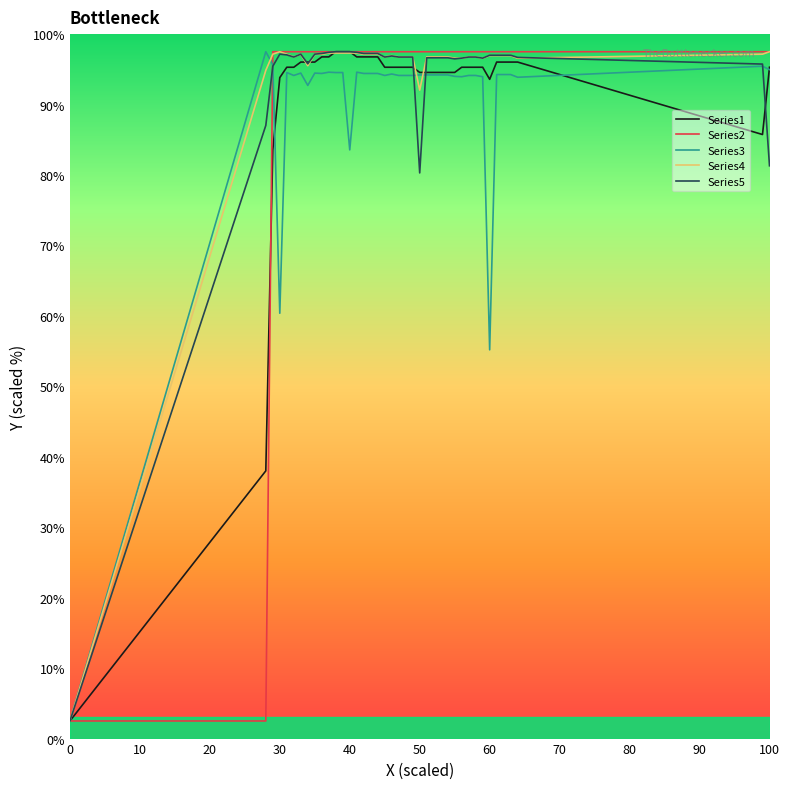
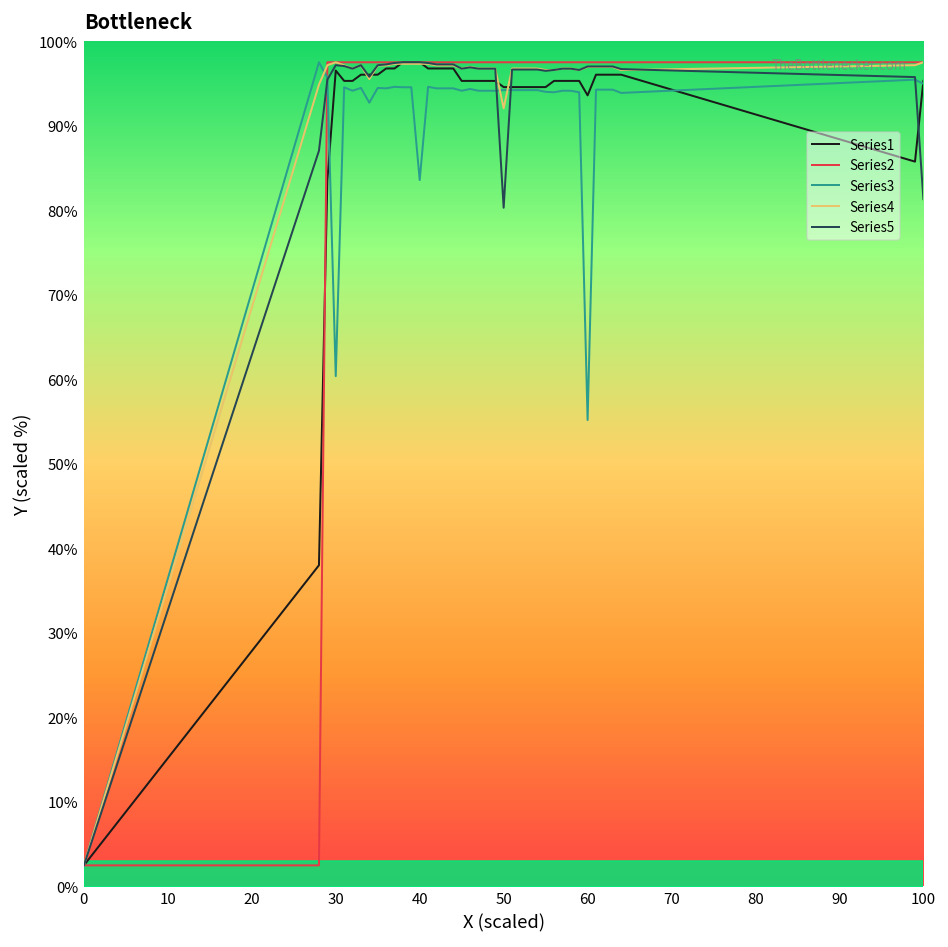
Series1, 30: 94% -> 97%
